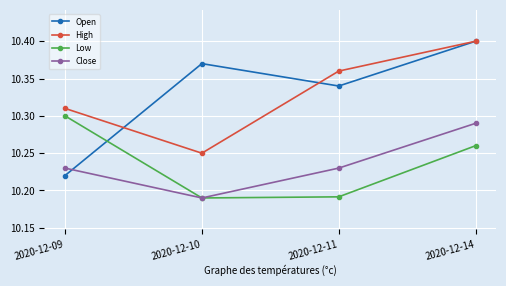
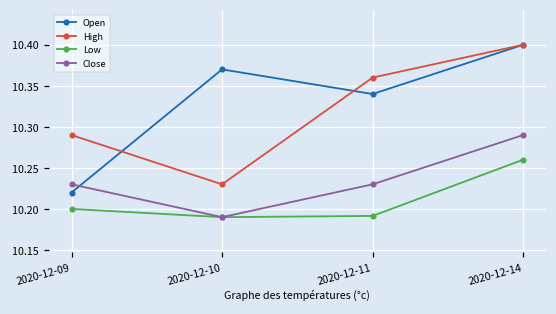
High, 2020-12-09: 10.31 -> 10.29
Low, 2020-12-09: 10.3 -> 10.2
High, 2020-12-10: 10.25 -> 10.23
